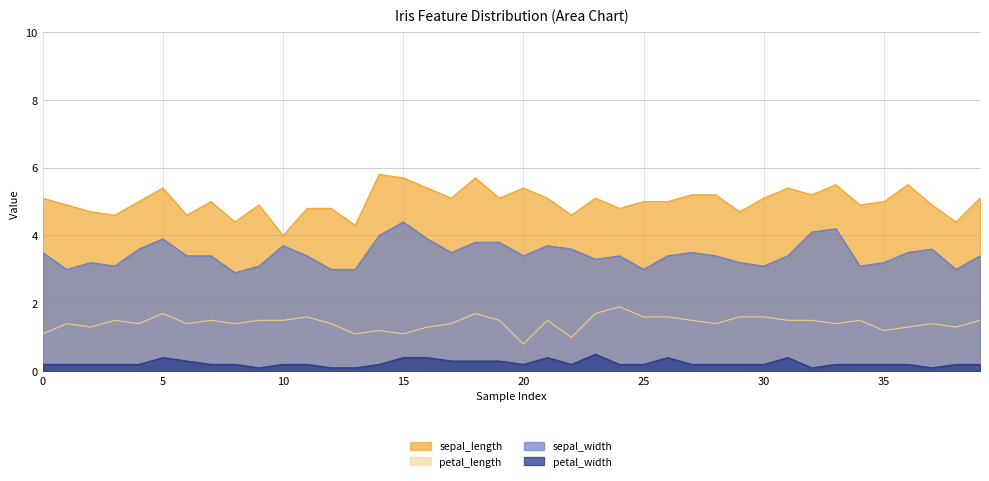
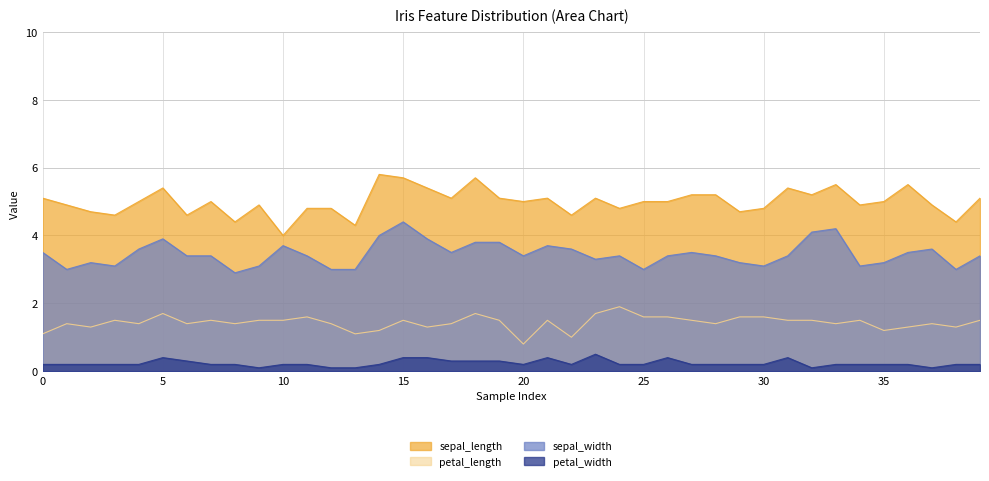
petal_length, 15: 1.1 -> 1.5
sepal_length, 20: 5.4 -> 5.0
sepal_length, 30: 5.1 -> 4.8
